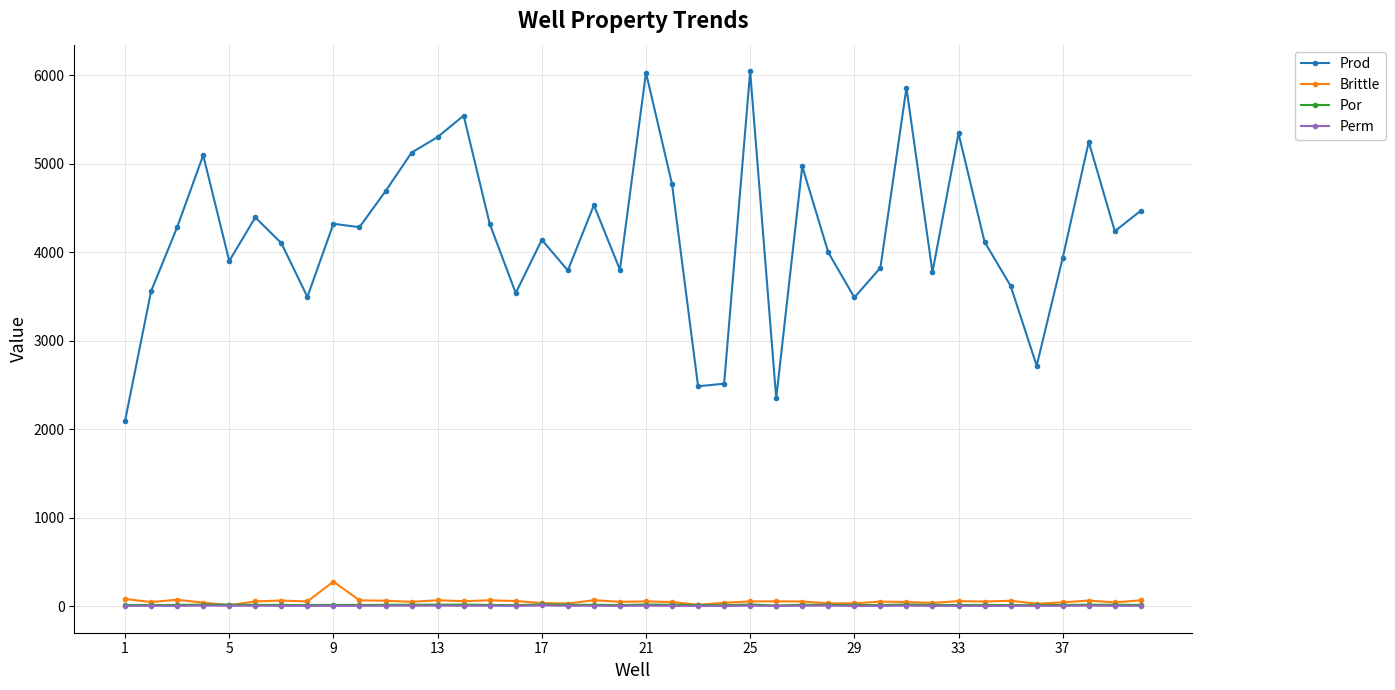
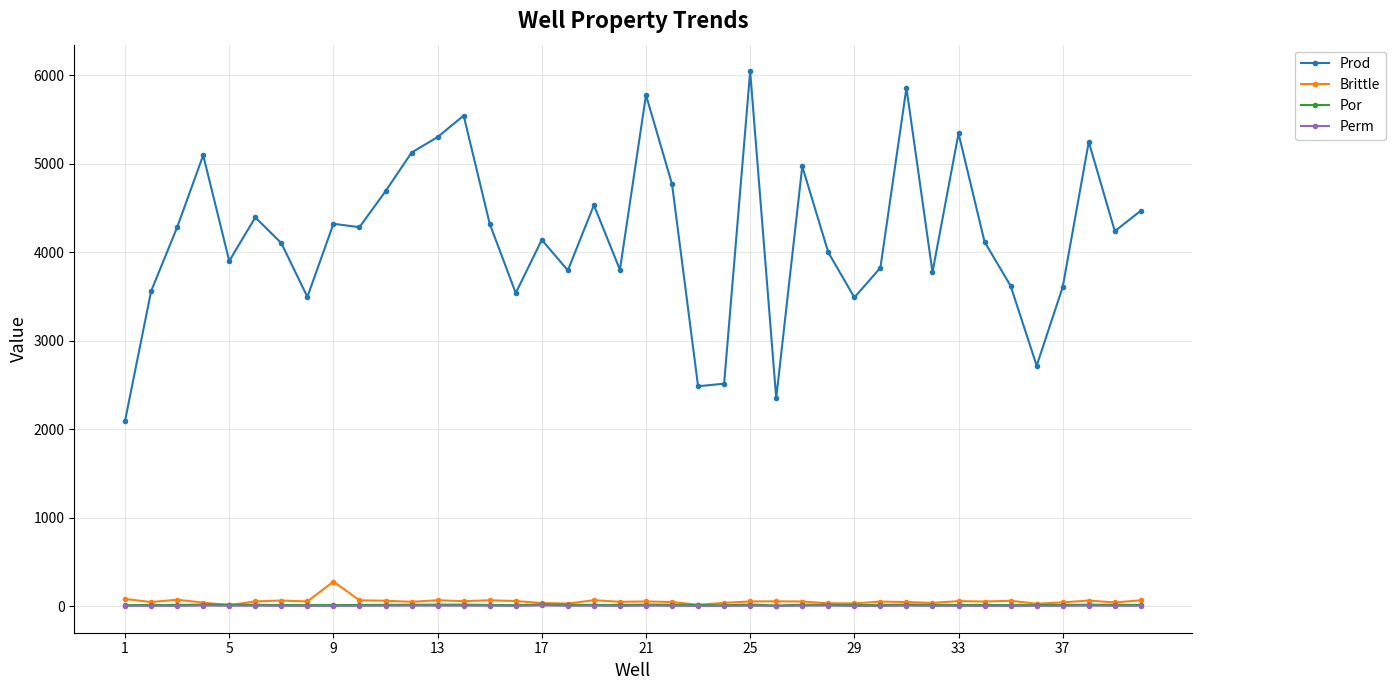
Prod, 21: 6000 -> 5800
Prod, 37: 3900 -> 3600
